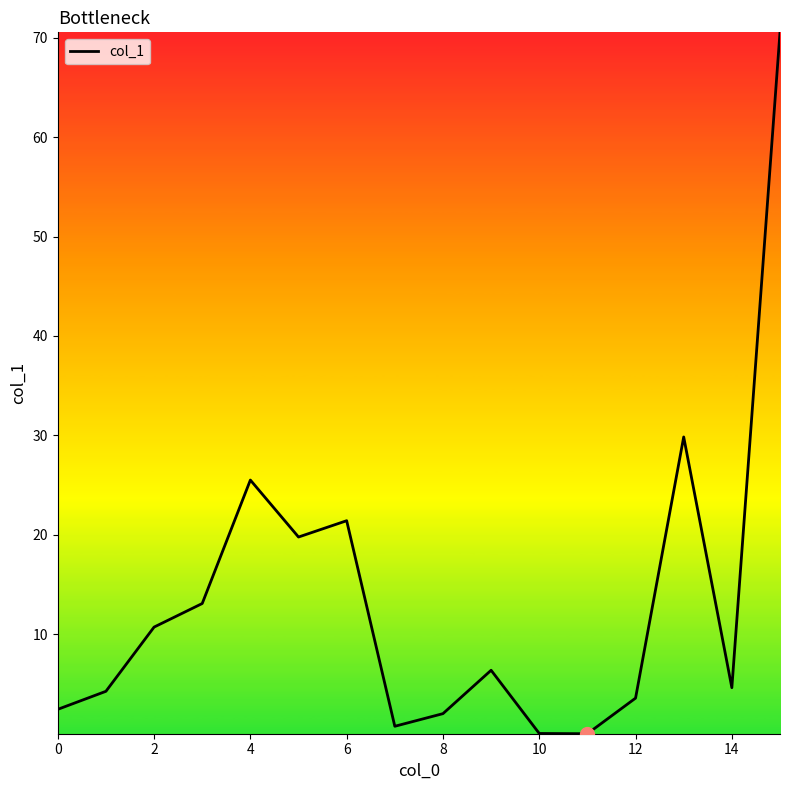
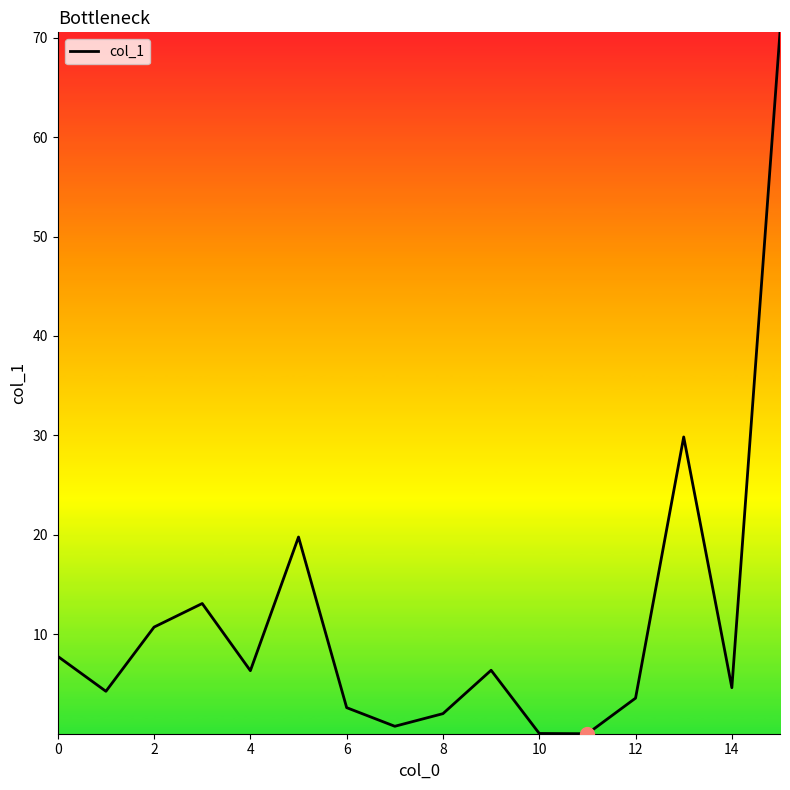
col_1, 0: 2 -> 8
col_1, 4: 26 -> 6
col_1, 6: 21 -> 3
